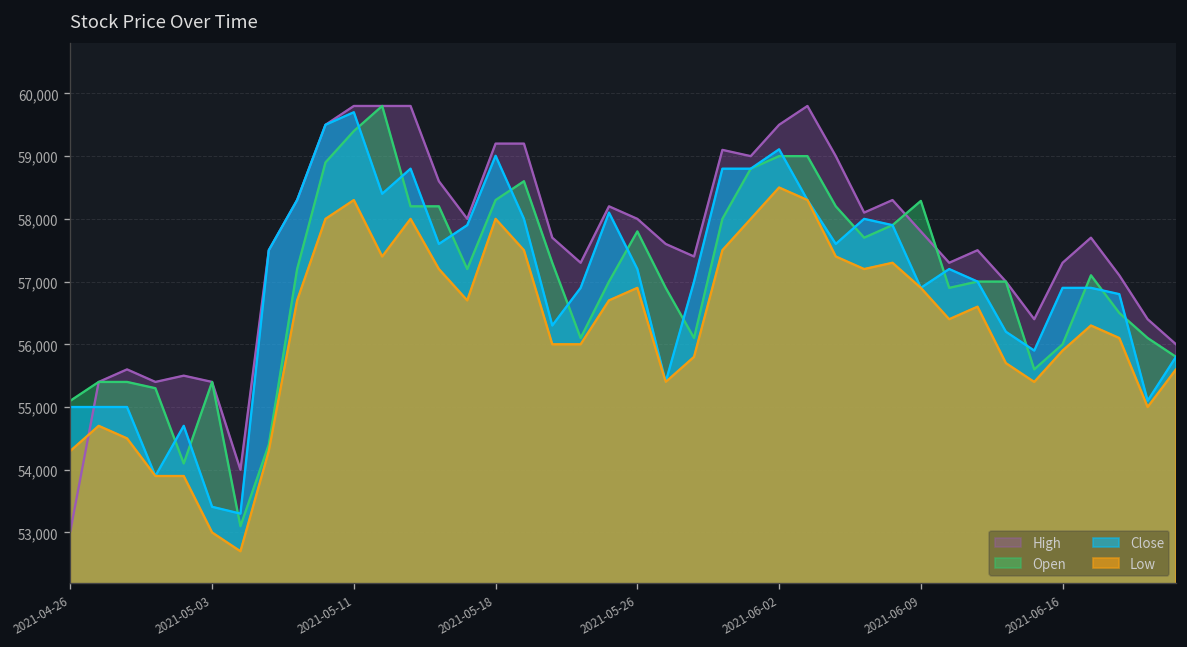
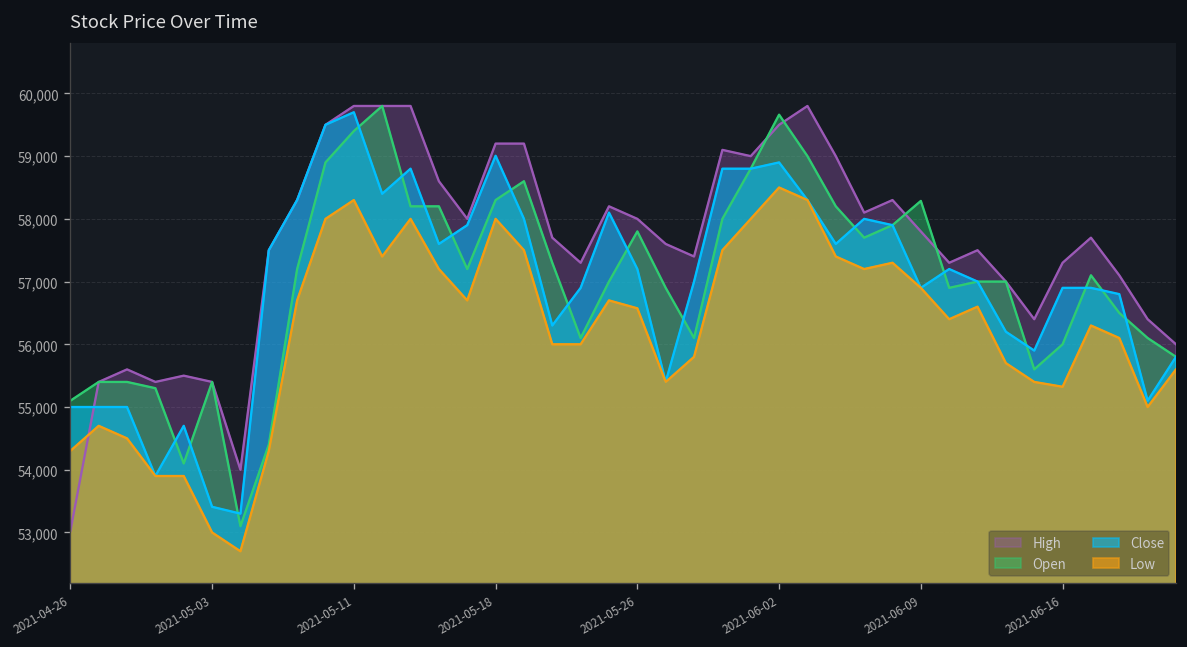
Low, 2021-05-26: 56,900 -> 56,600
Open, 2021-06-02: 59,000 -> 59,700
Close, 2021-06-02: 59,100 -> 58,900
Low, 2021-06-16: 55,900 -> 55,300
